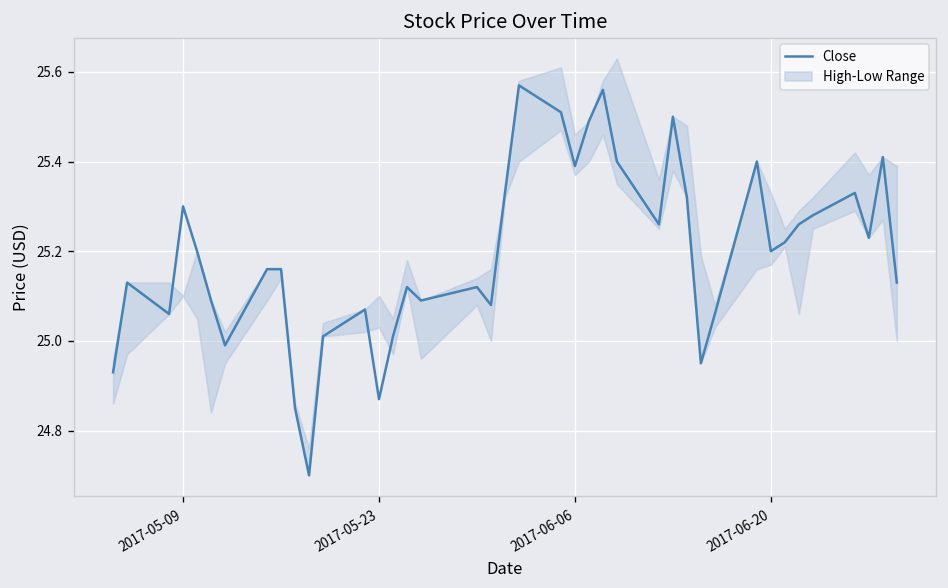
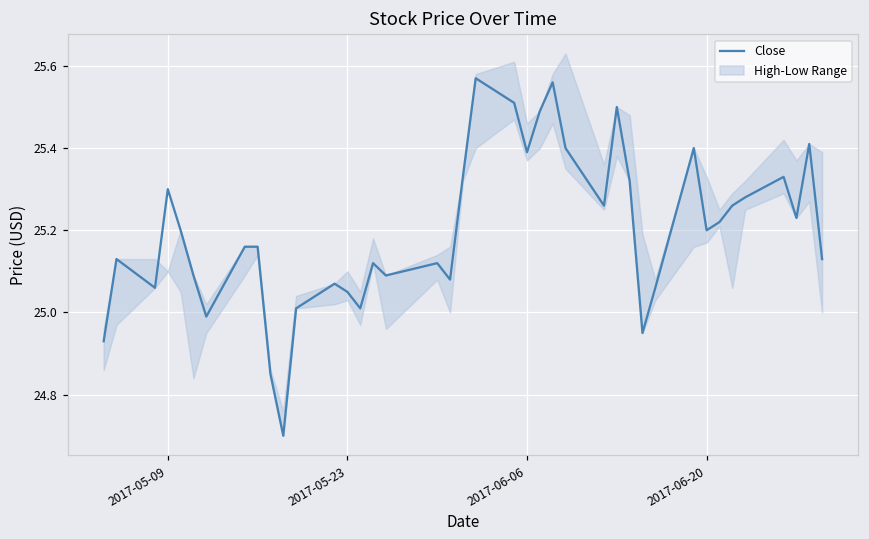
Close, 2017-05-23: 24.87 -> 25.05
